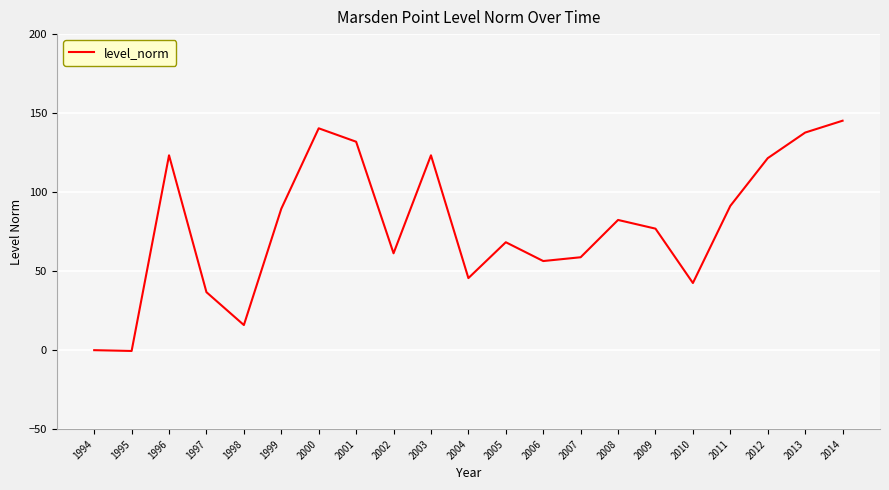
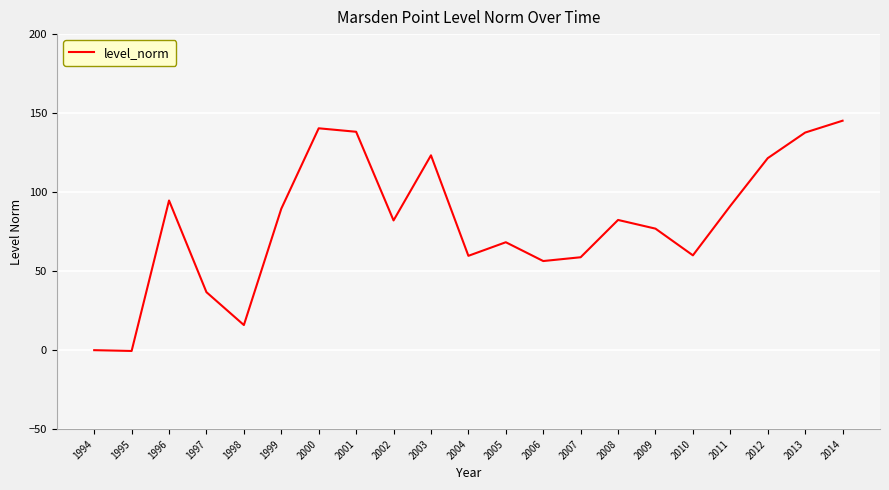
1996: 123 -> 95
2001: 132 -> 138
2002: 61 -> 82
2004: 46 -> 60
2010: 43 -> 60
